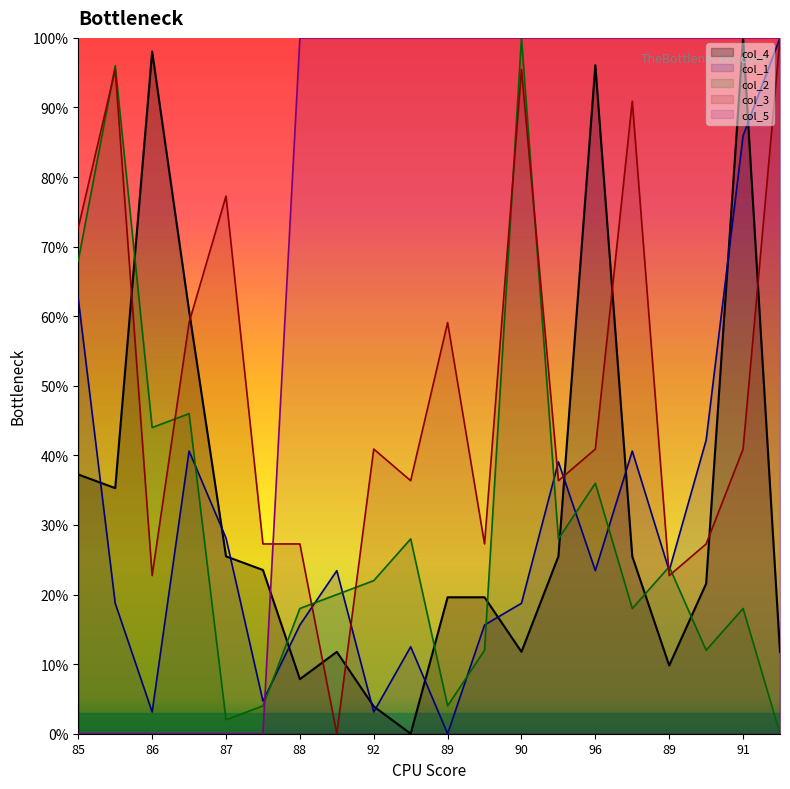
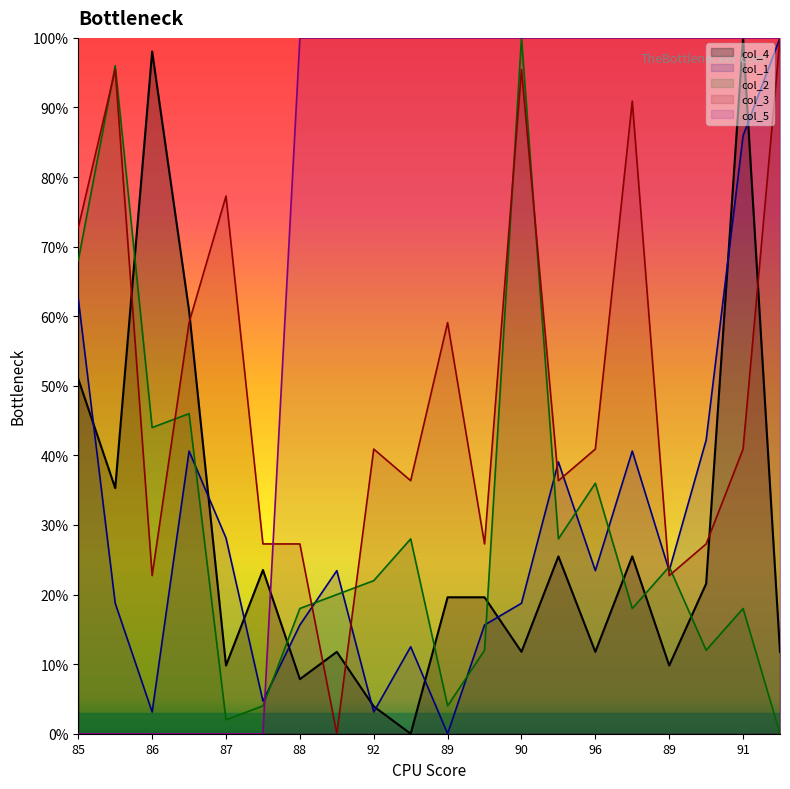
col_4, 85: 37% -> 51%
col_4, 87: 25% -> 10%
col_4, 96: 96% -> 12%
